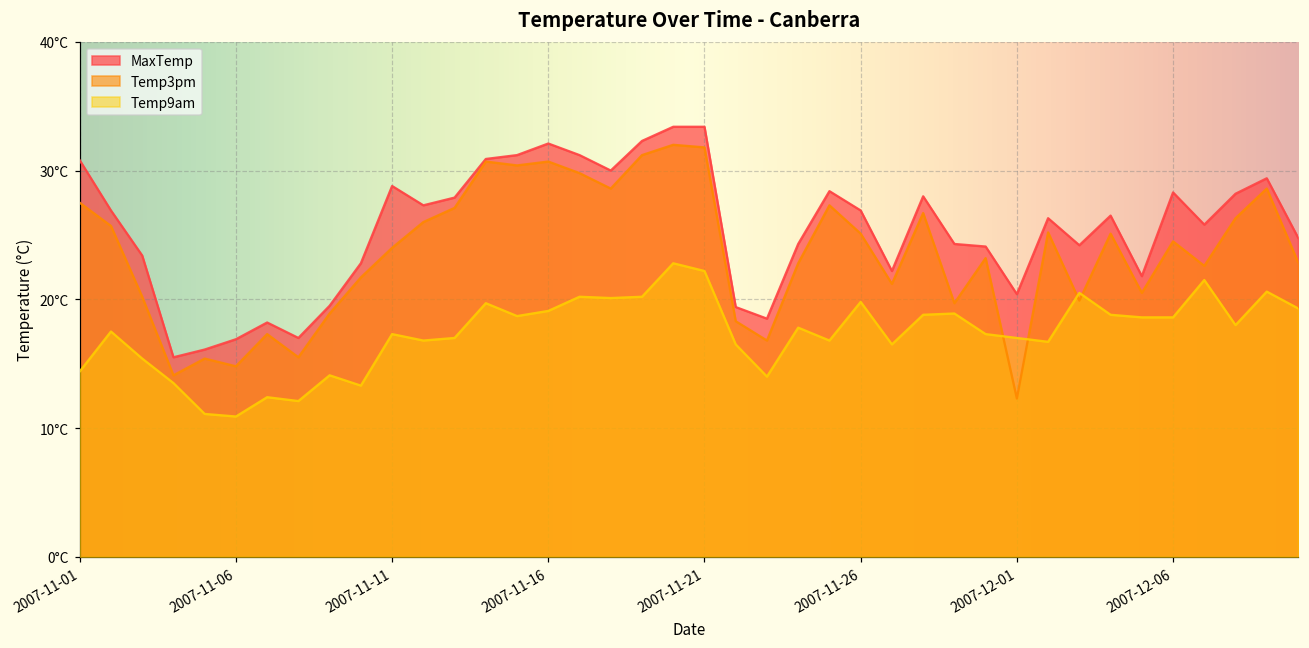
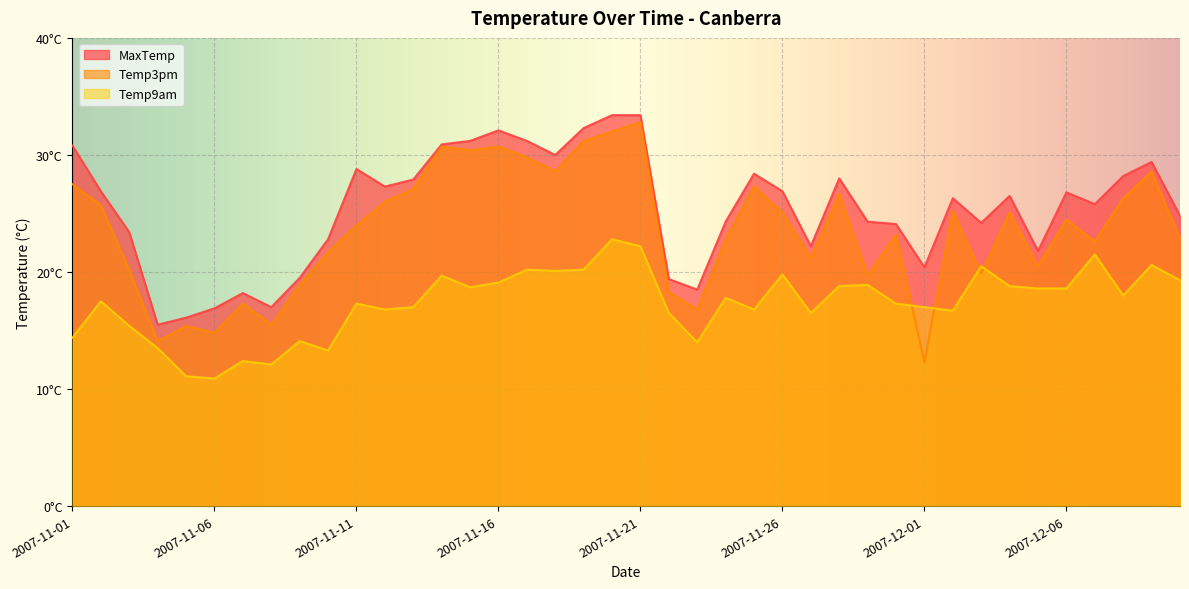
Temp3pm, 2007-11-21: 31.8°C -> 32.8°C
MaxTemp, 2007-12-06: 28.3°C -> 26.8°C
